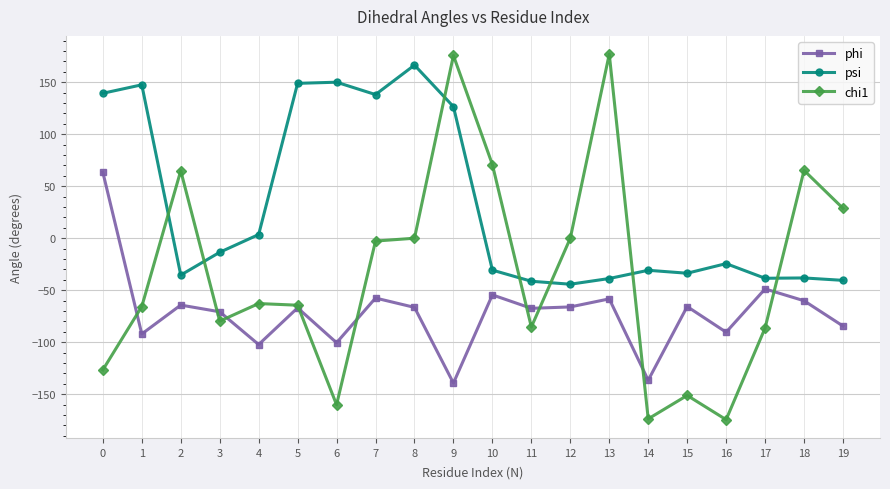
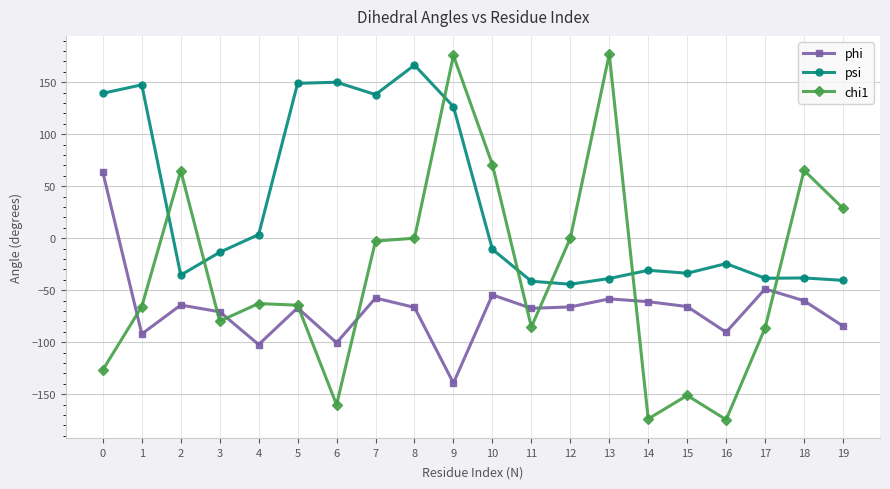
psi, 10: -31 -> -11
phi, 14: -137 -> -61
